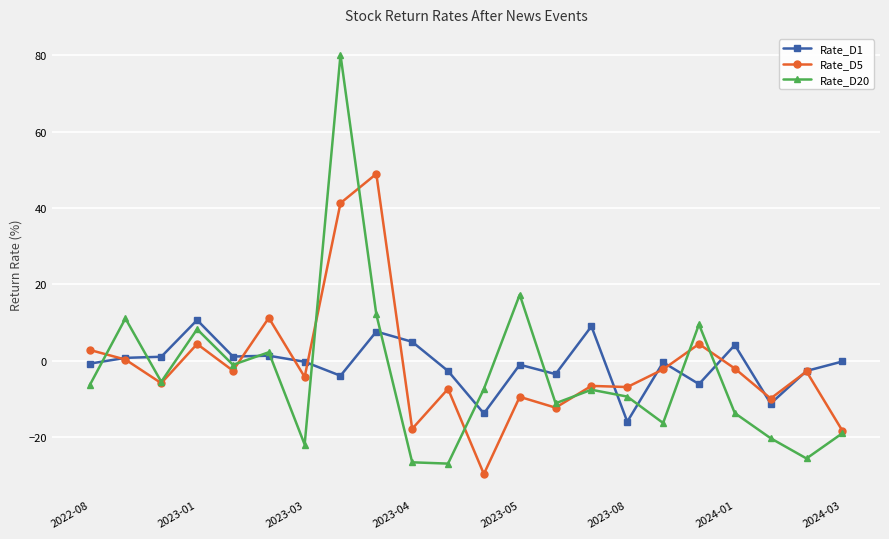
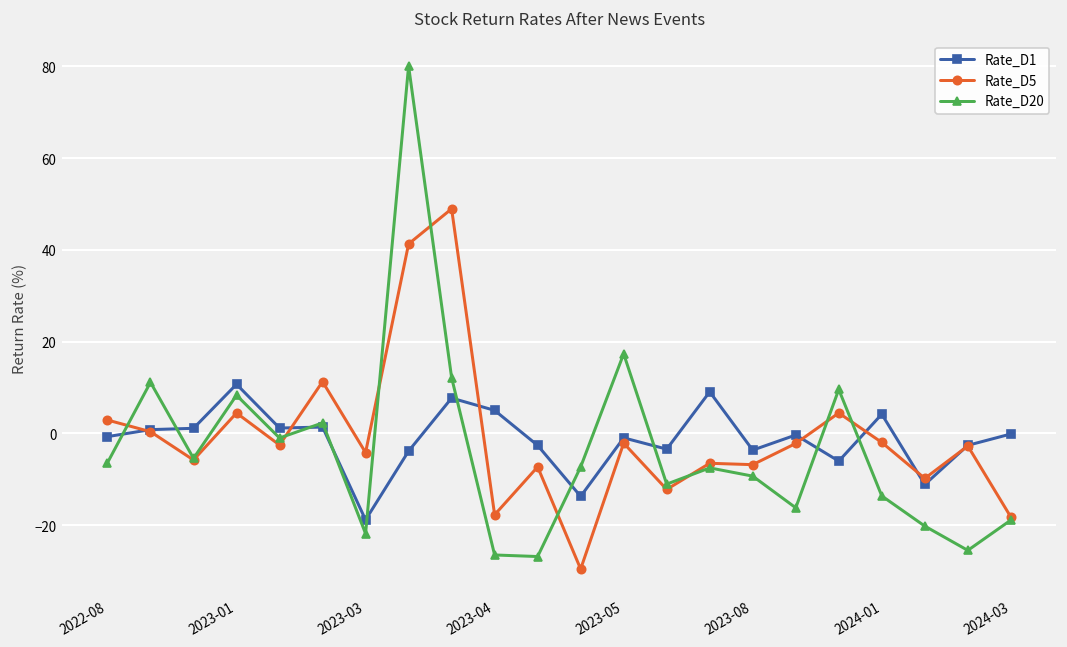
Rate_D1, 2023-03: 0 -> -19
Rate_D5, 2023-05: -9 -> -2
Rate_D1, 2023-08: -16 -> -4
